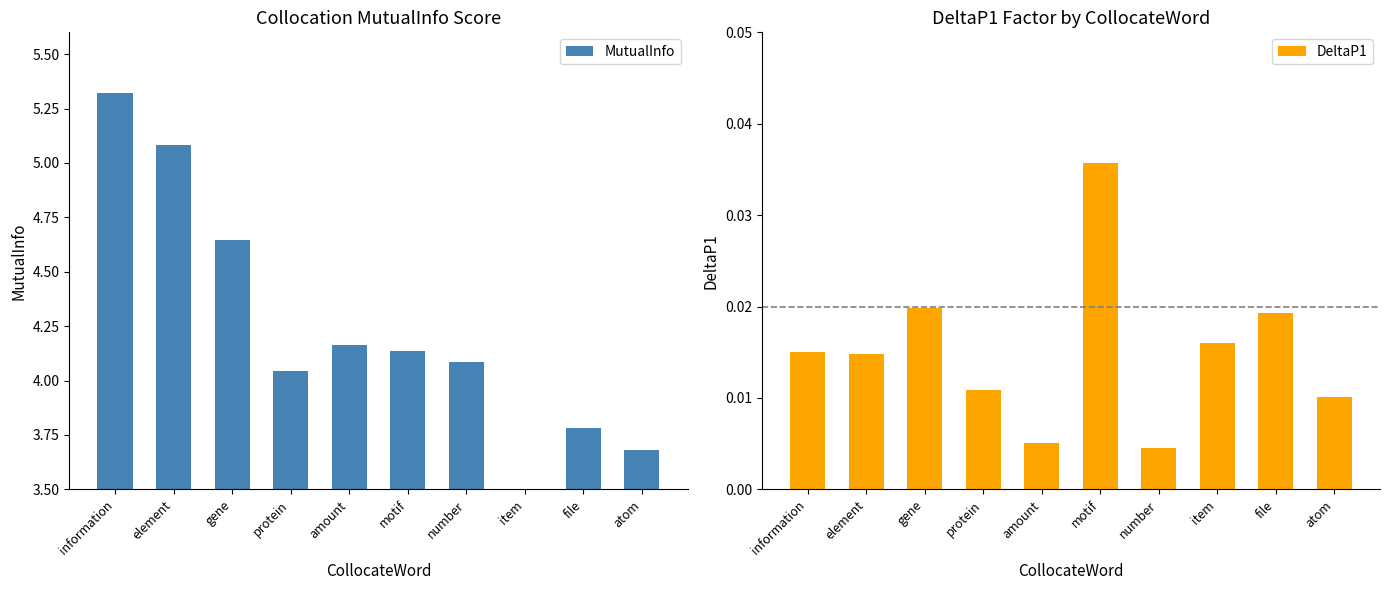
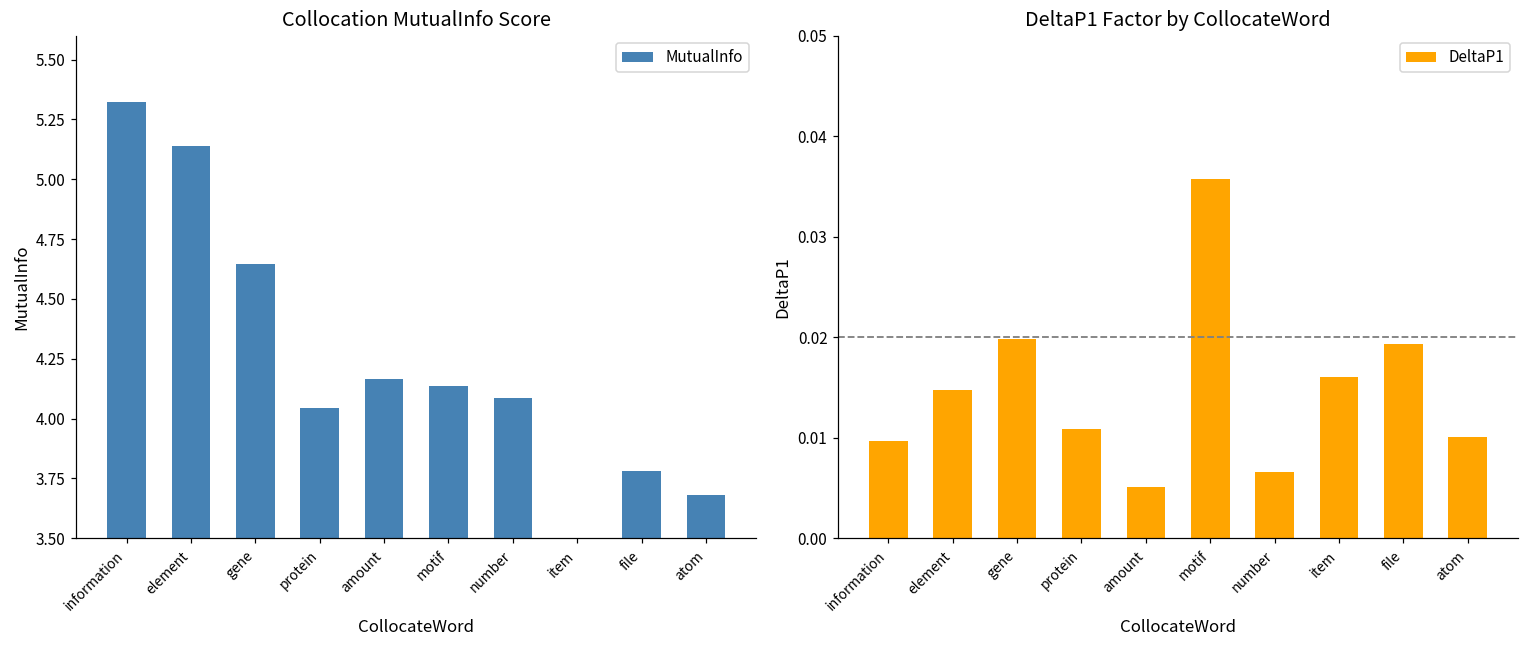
Collocation MutualInfo Score, element: 5.08 -> 5.14
DeltaP1 Factor by CollocateWord, information: 0.015 -> 0.010
DeltaP1 Factor by CollocateWord, number: 0.004 -> 0.007
